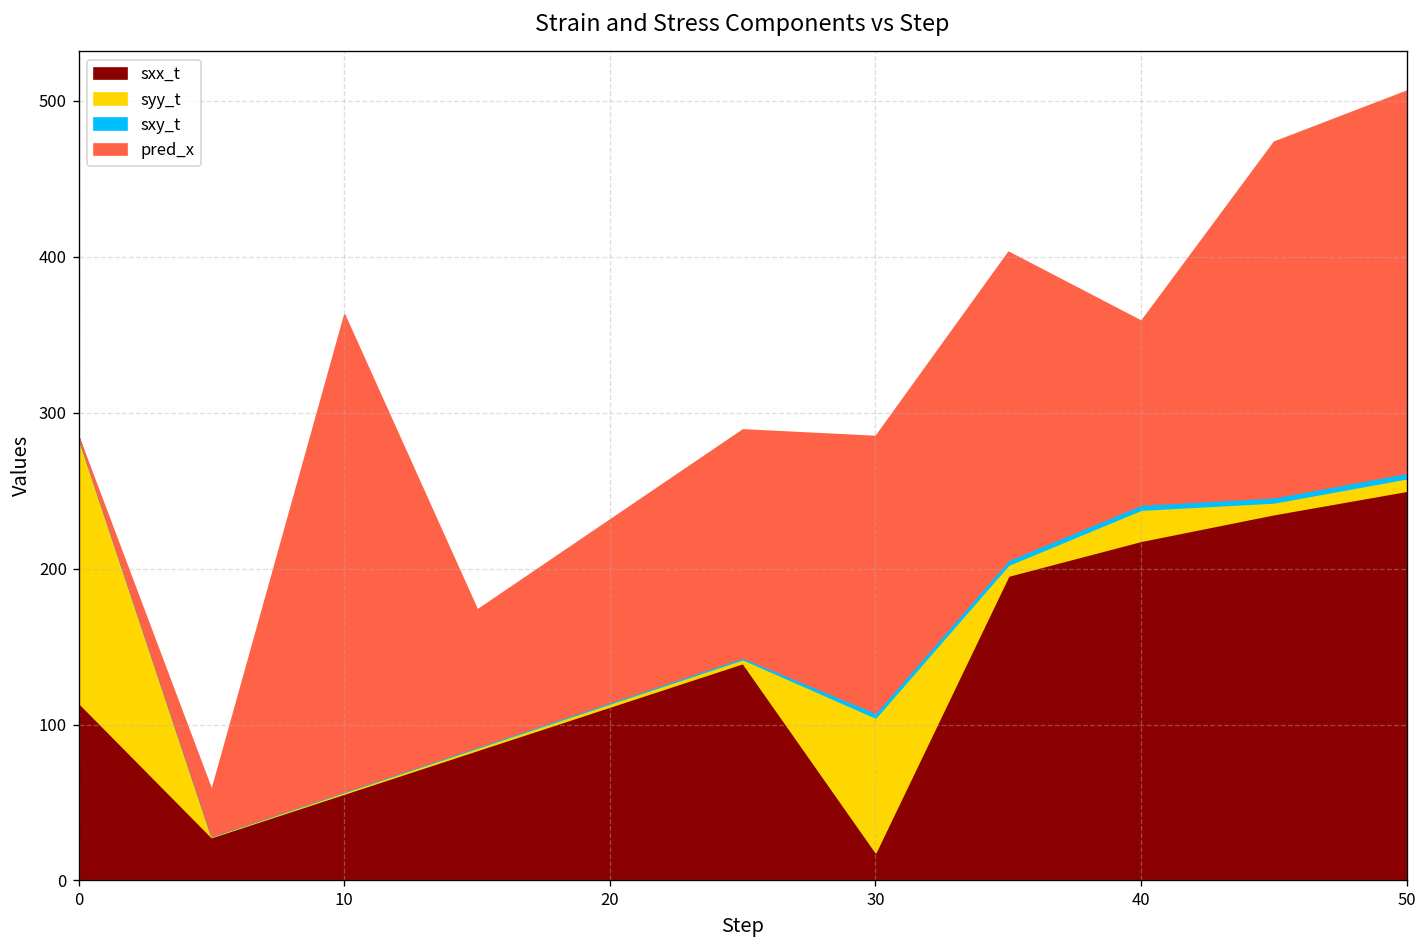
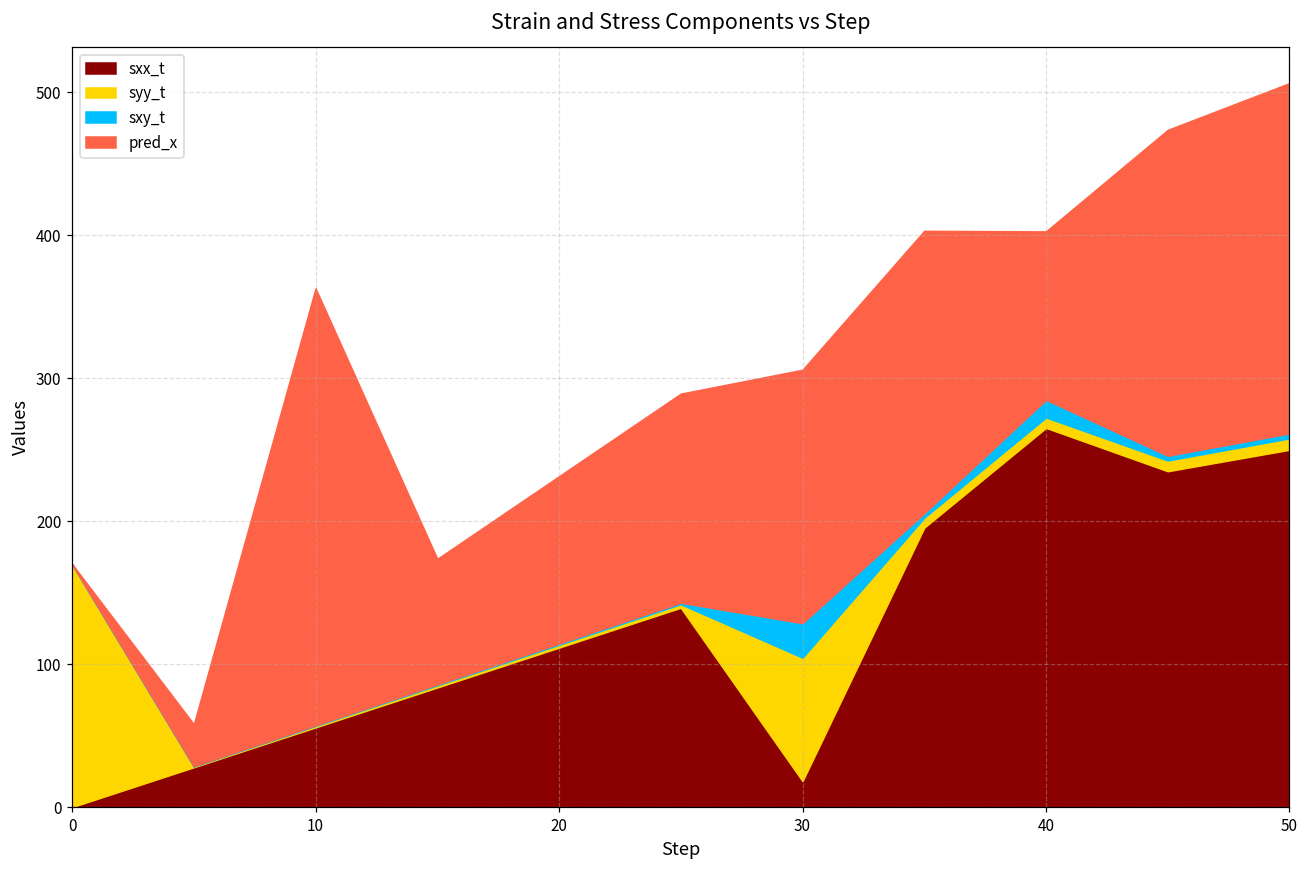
sxx_t, 0: 114 -> 0
sxy_t, 30: 3 -> 24
sxx_t, 40: 218 -> 265
syy_t, 40: 20 -> 7
sxy_t, 40: 3 -> 12
